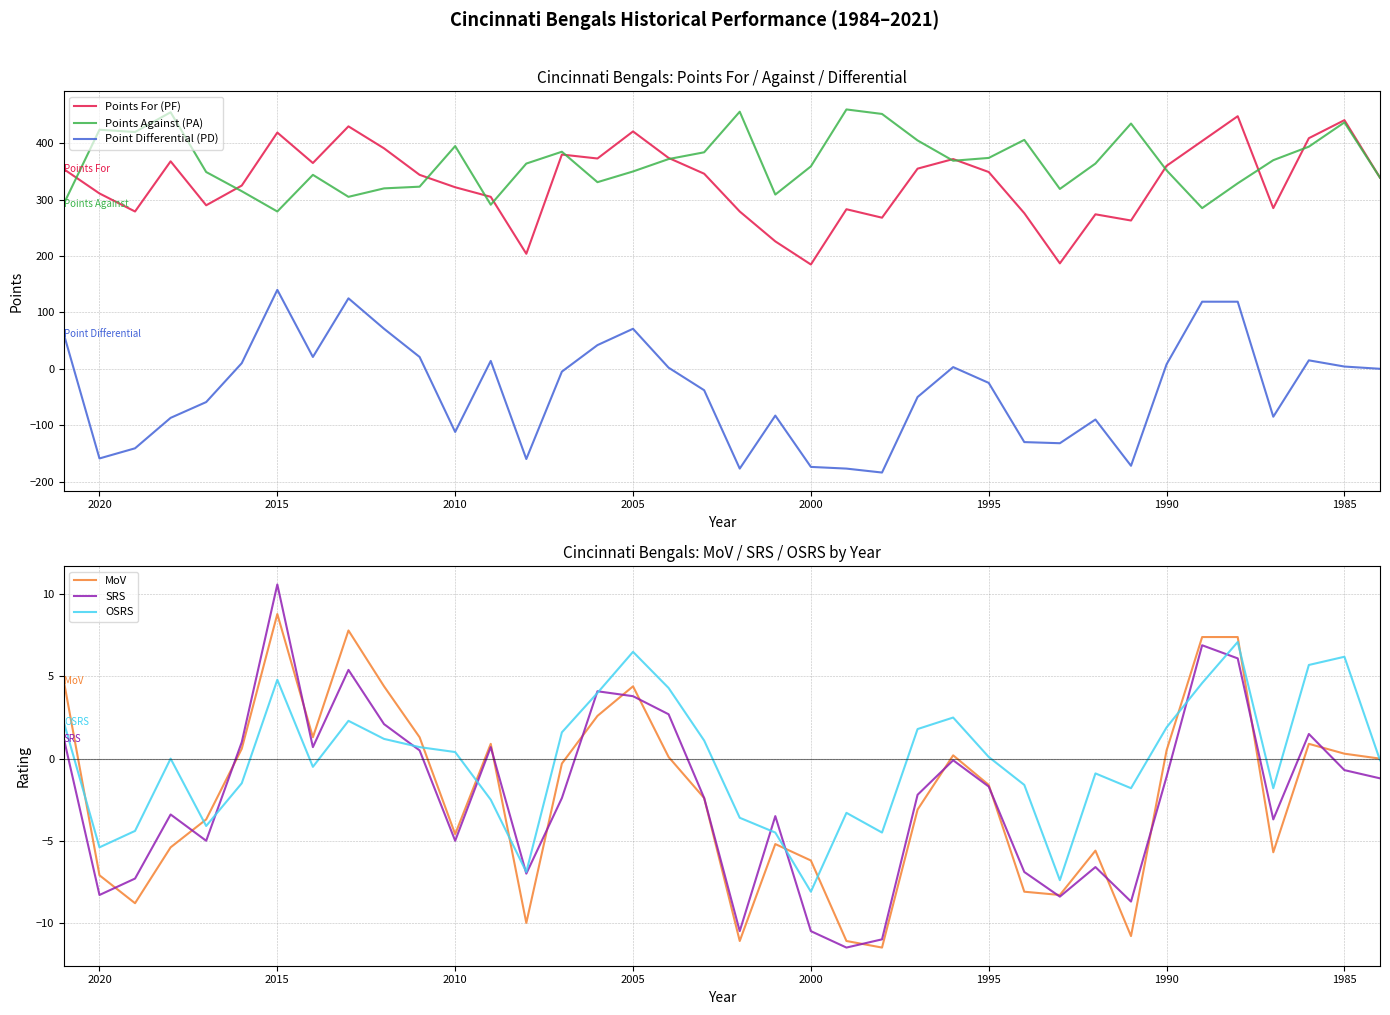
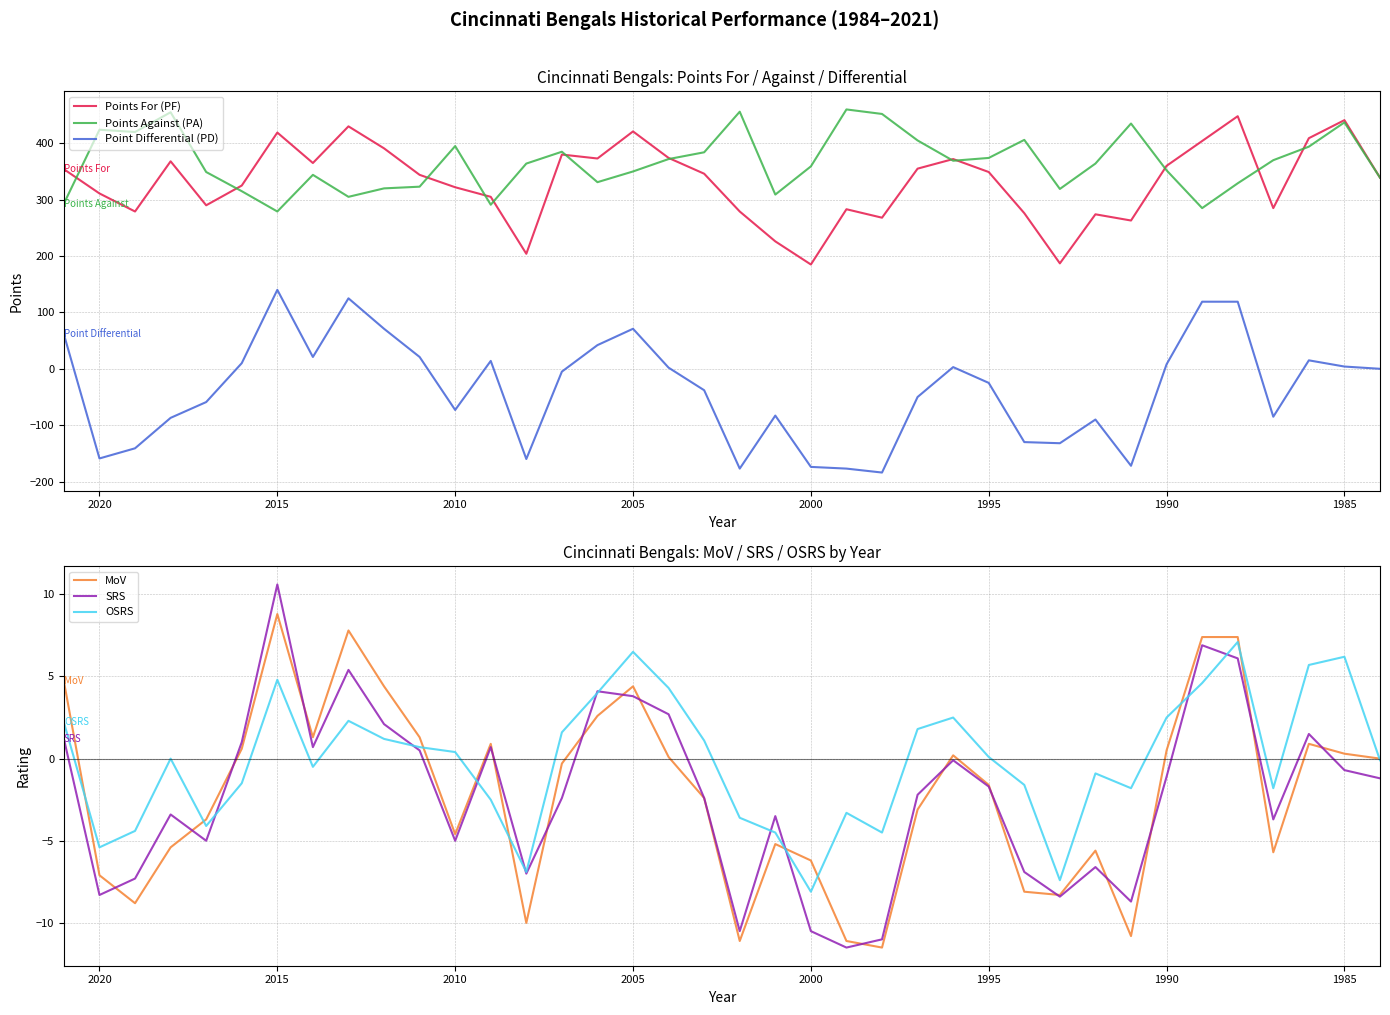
Cincinnati Bengals: Points For / Against / Differential, Point Differential (PD), 2010: -110 -> -70
Cincinnati Bengals: MoV / SRS / OSRS by Year, OSRS, 1990: 1.9 -> 2.5
